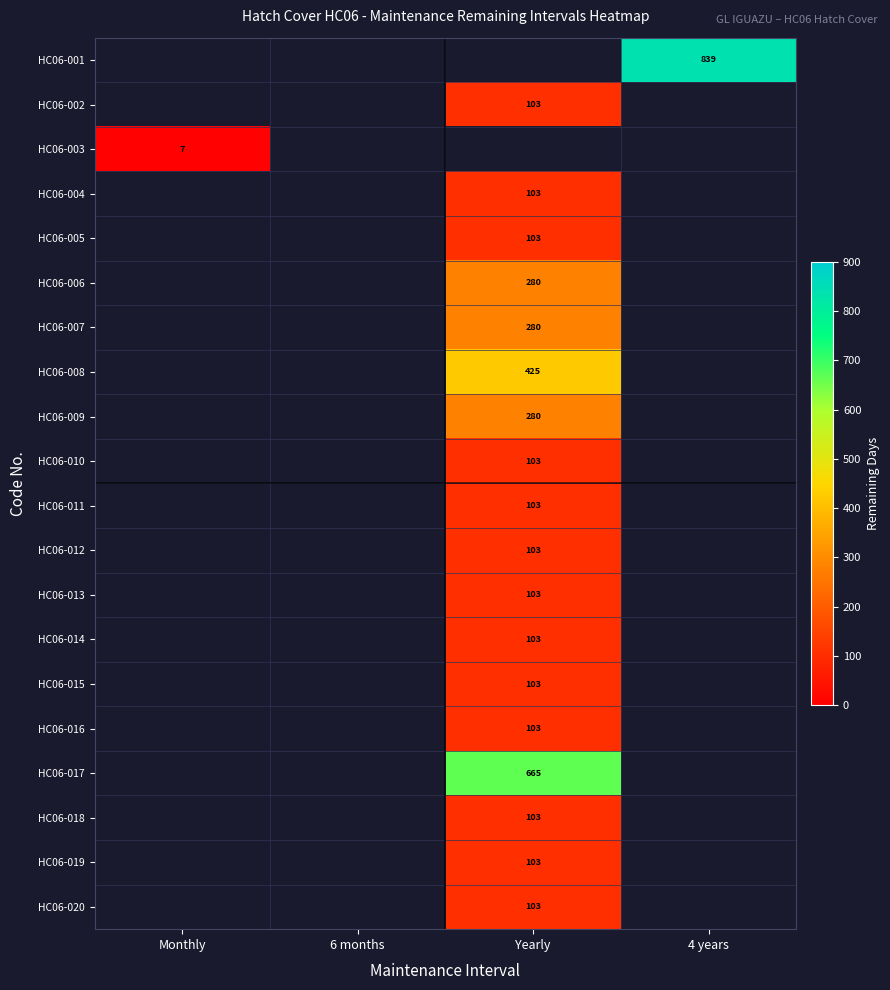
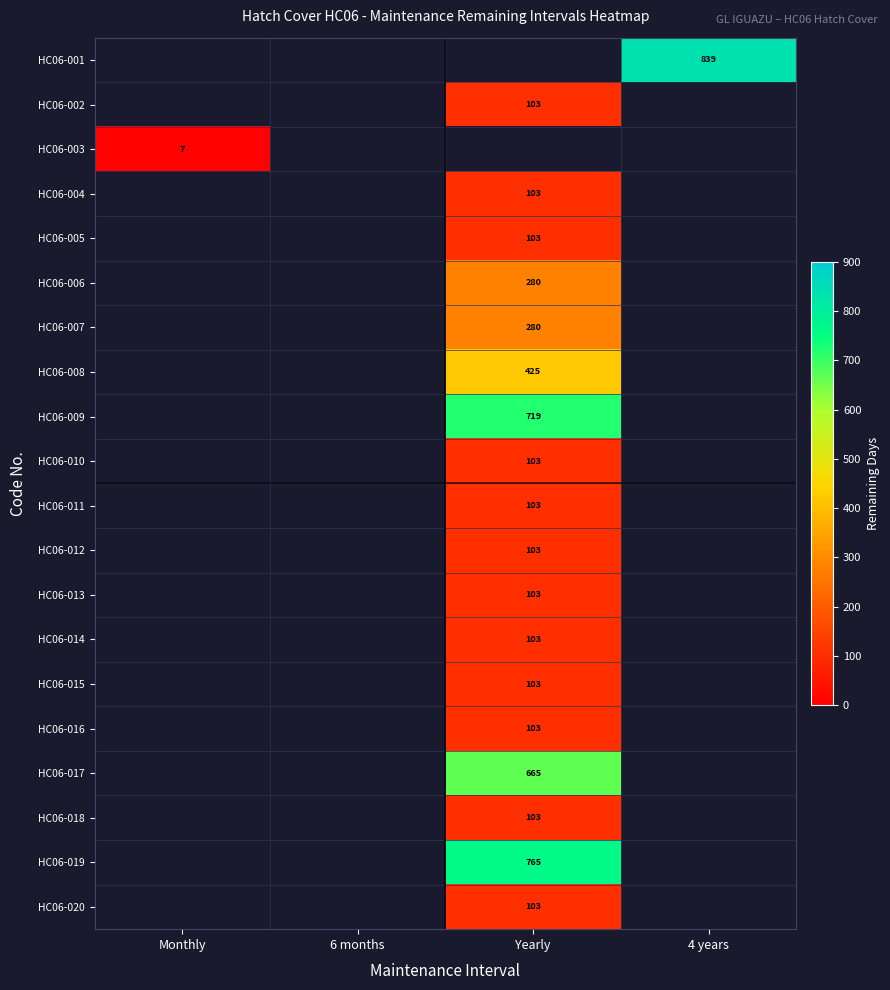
HC06-009, Yearly: 280 -> 719
HC06-019, Yearly: 103 -> 765
